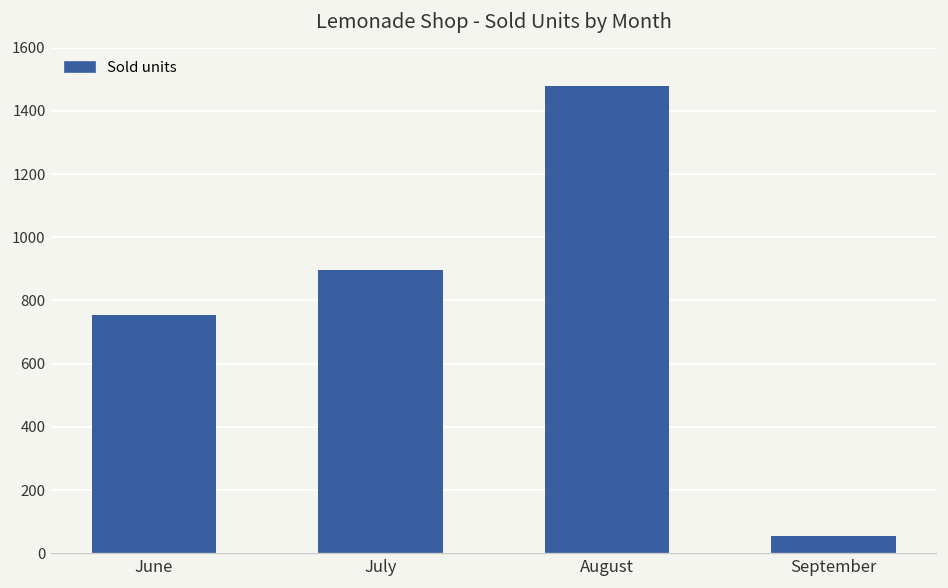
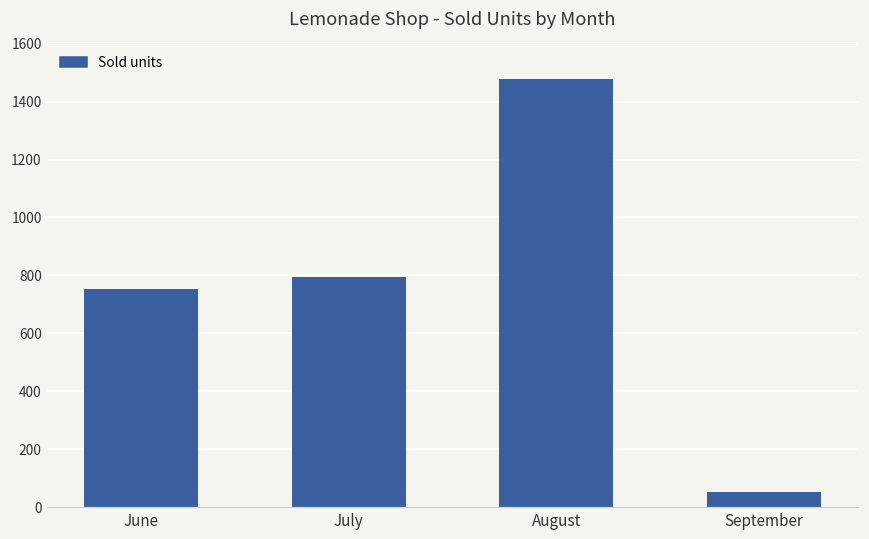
July: 900 -> 790
